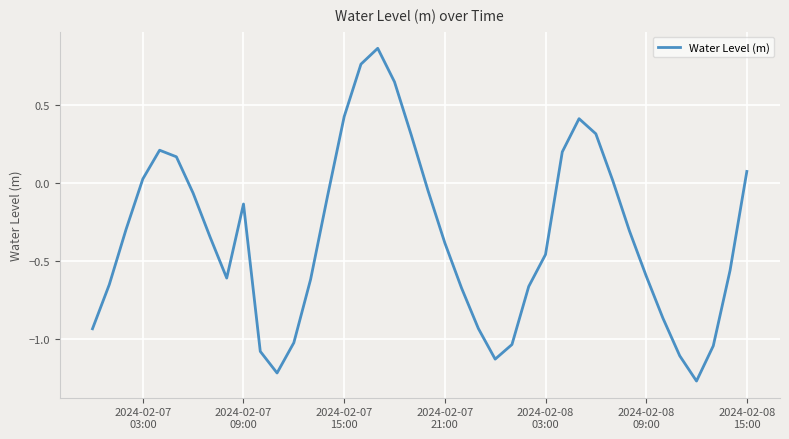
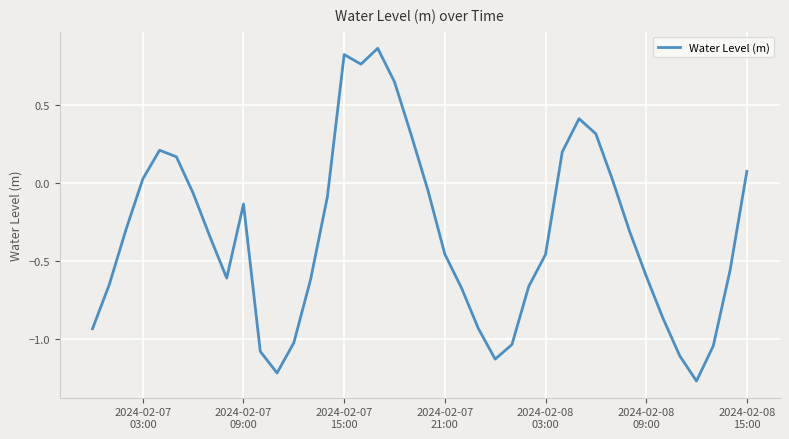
2024-02-07 15:00: 0.42 -> 0.82
2024-02-07 21:00: -0.38 -> -0.46
